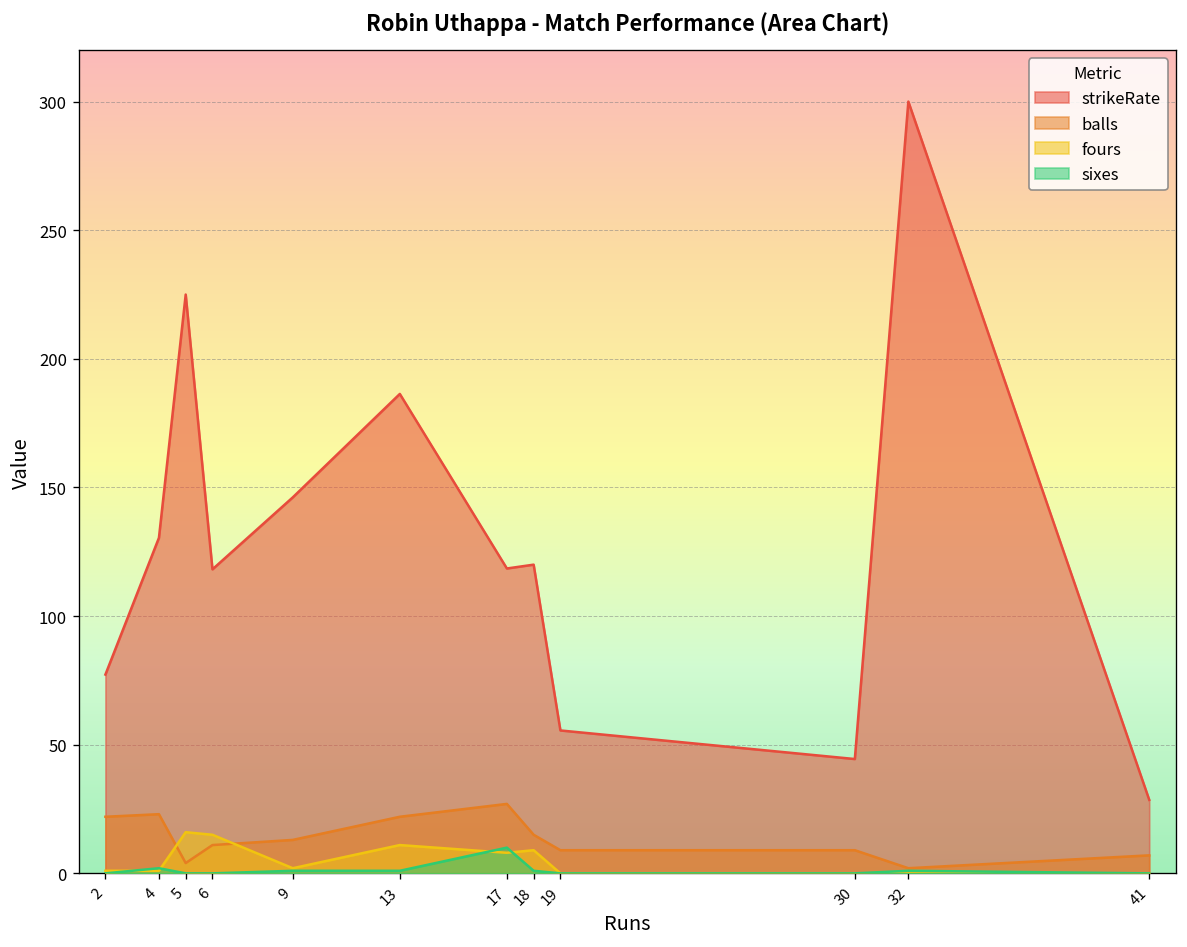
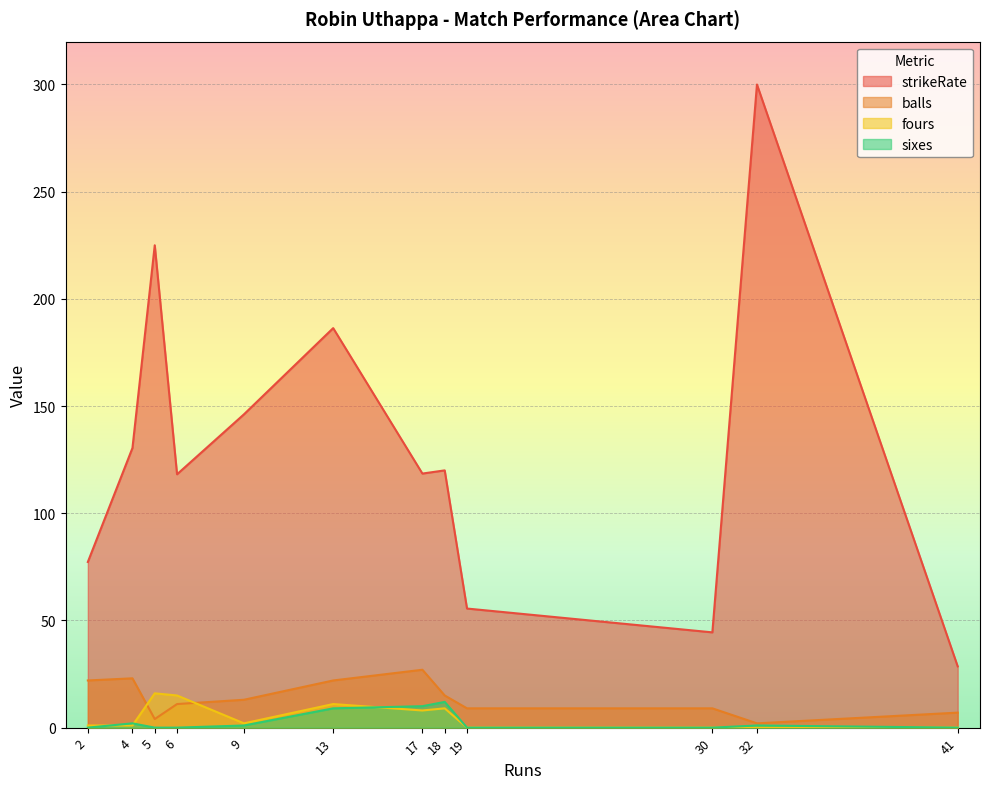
sixes, 13: 1 -> 9
sixes, 18: 1 -> 12
